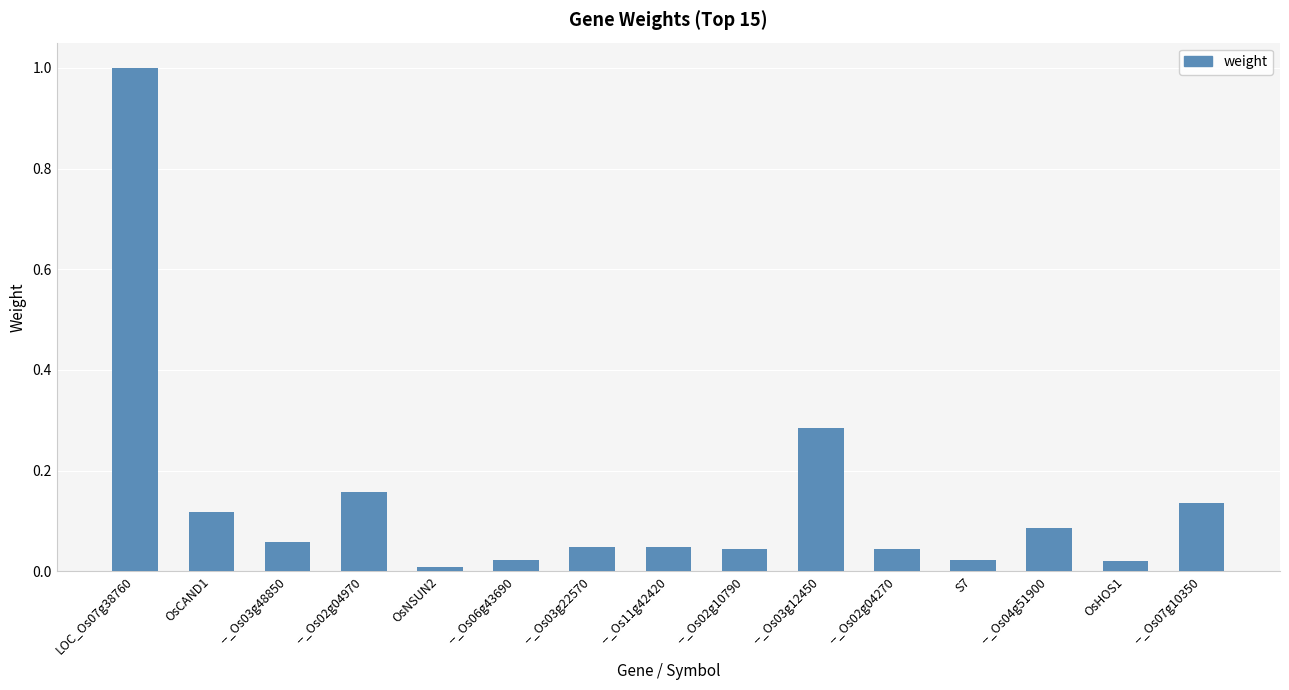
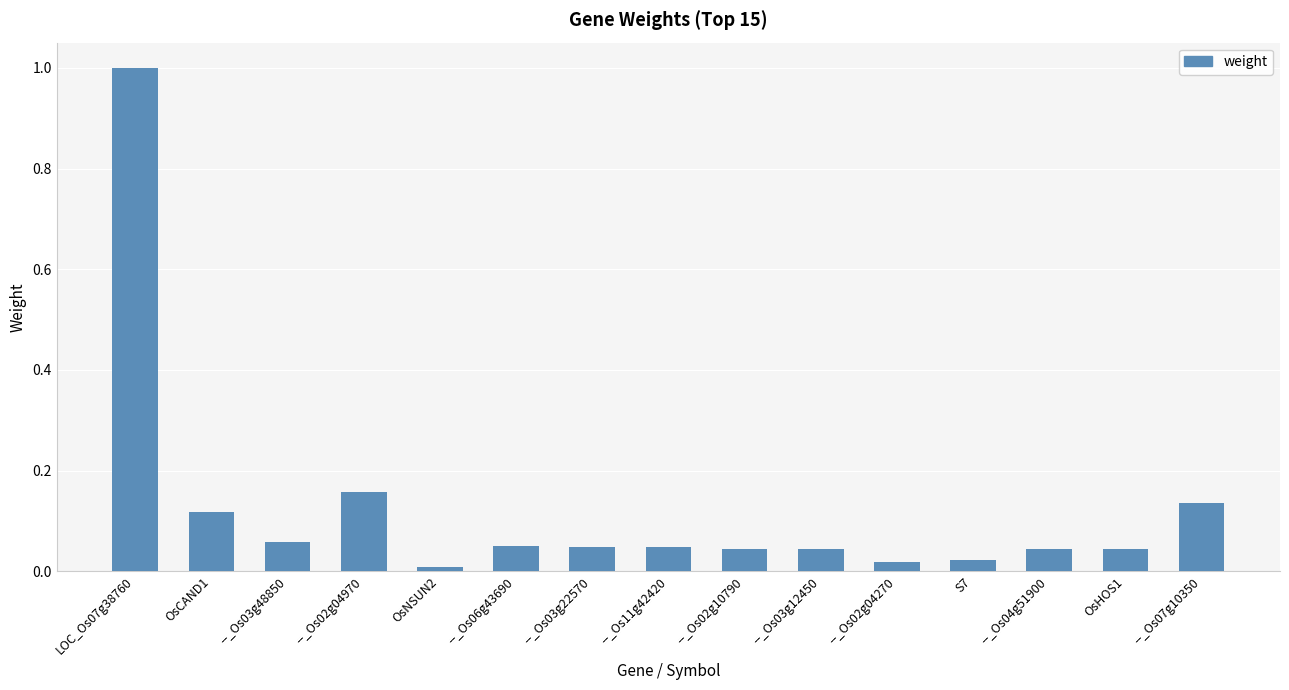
--_Os06g43690: 0.02 -> 0.05
--_Os03g12450: 0.29 -> 0.04
--_Os02g04270: 0.04 -> 0.02
--_Os04g51900: 0.09 -> 0.04
OsHOS1: 0.02 -> 0.04
